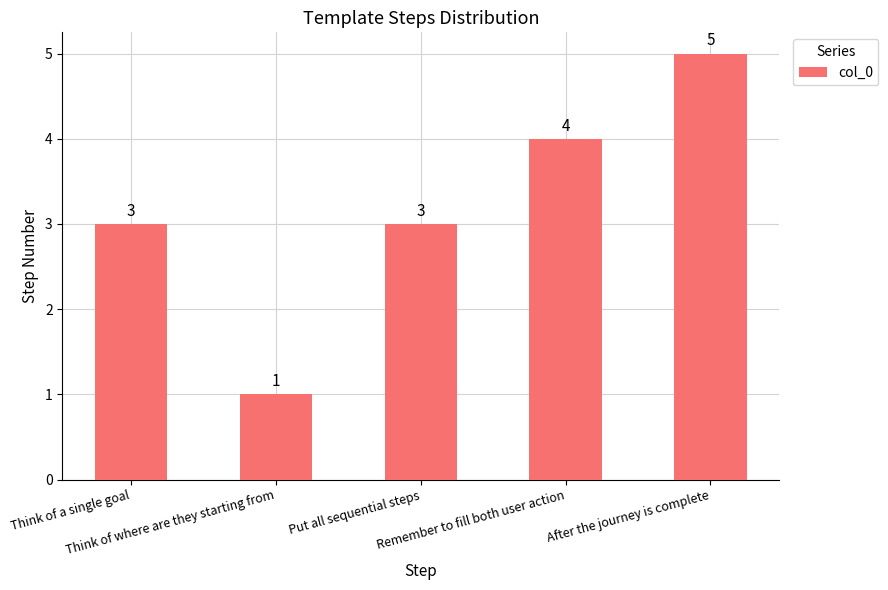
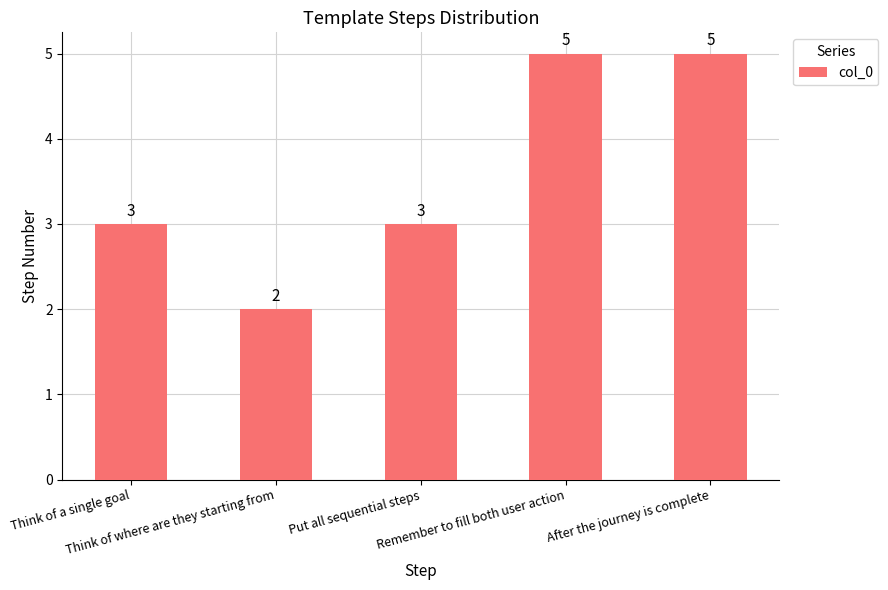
Think of where are they starting from: 1 -> 2
Remember to fill both user action: 4 -> 5
